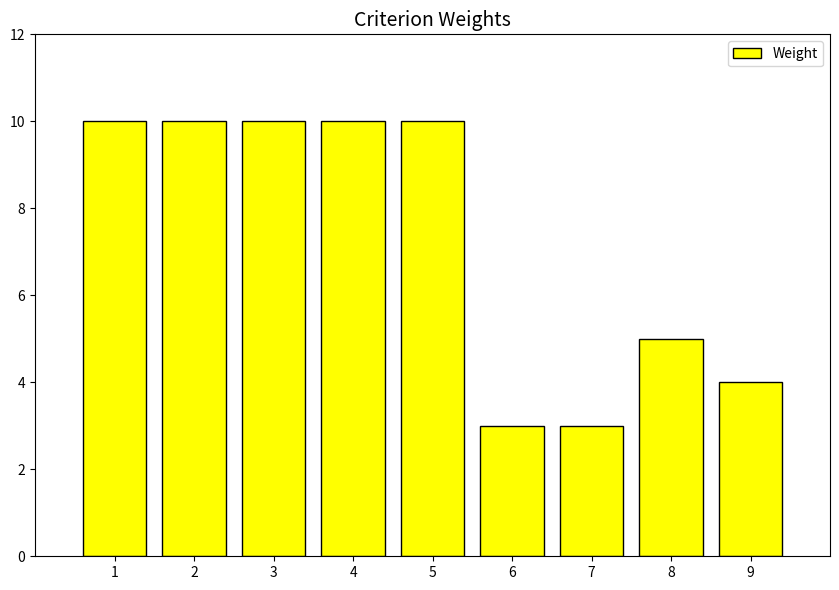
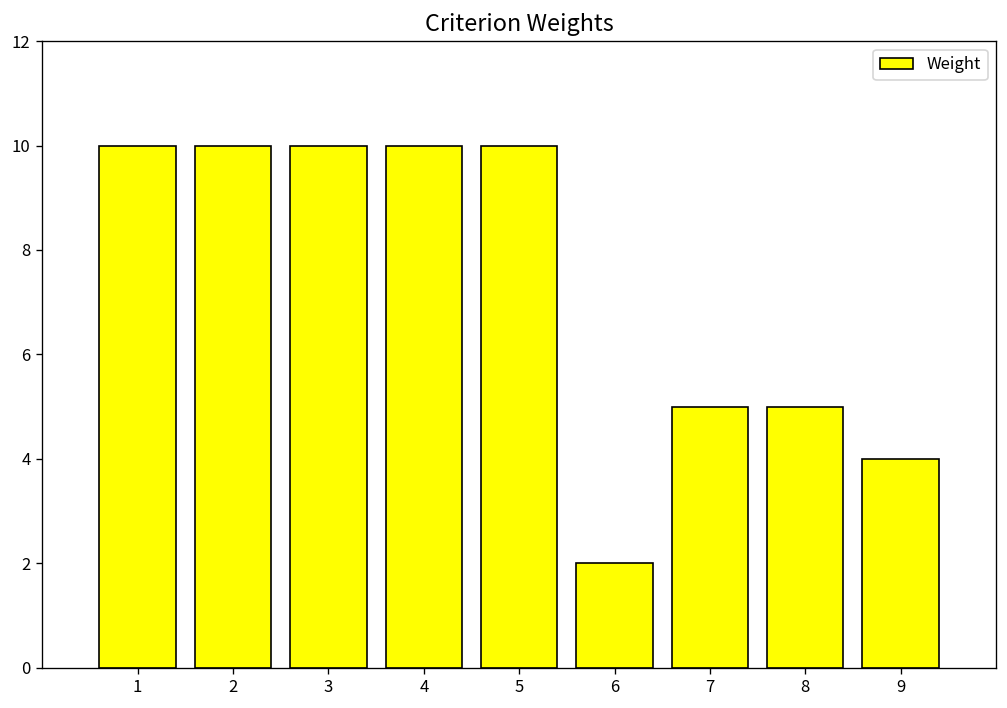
6: 3 -> 2
7: 3 -> 5
